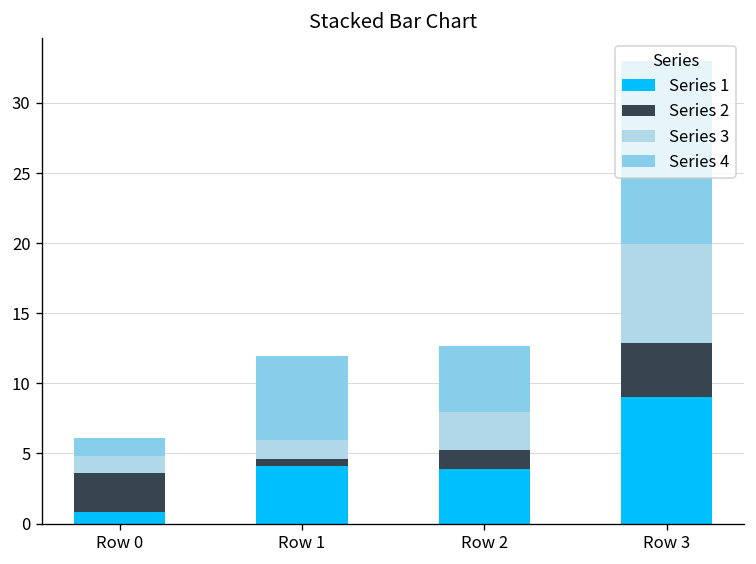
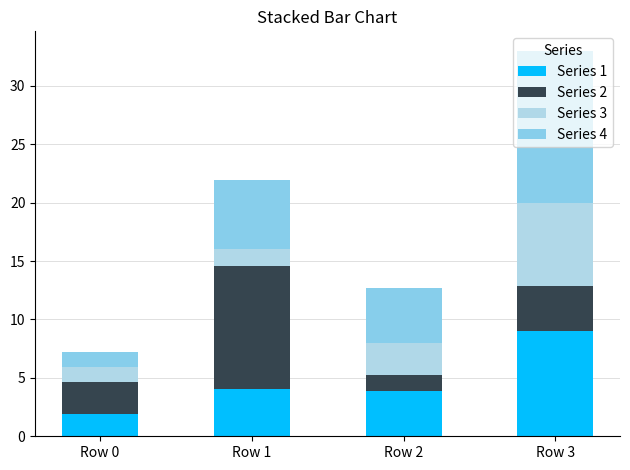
Series 1, Row 0: 0.8 -> 1.9
Series 2, Row 1: 0.5 -> 10.5
